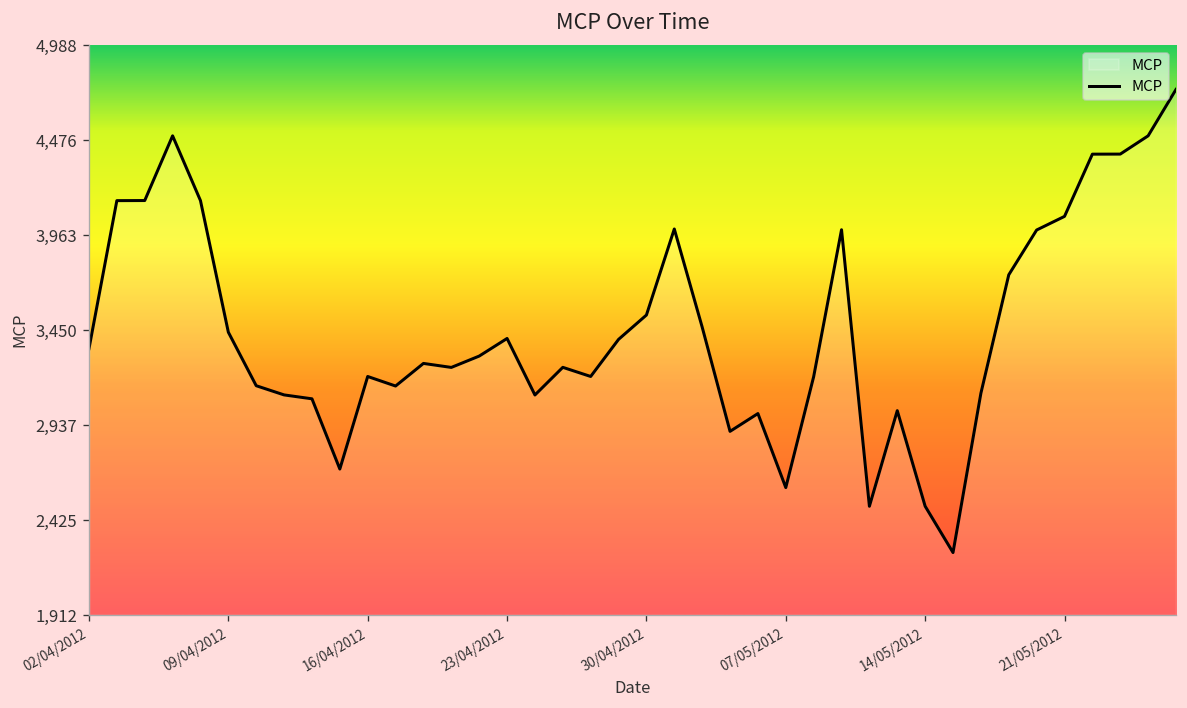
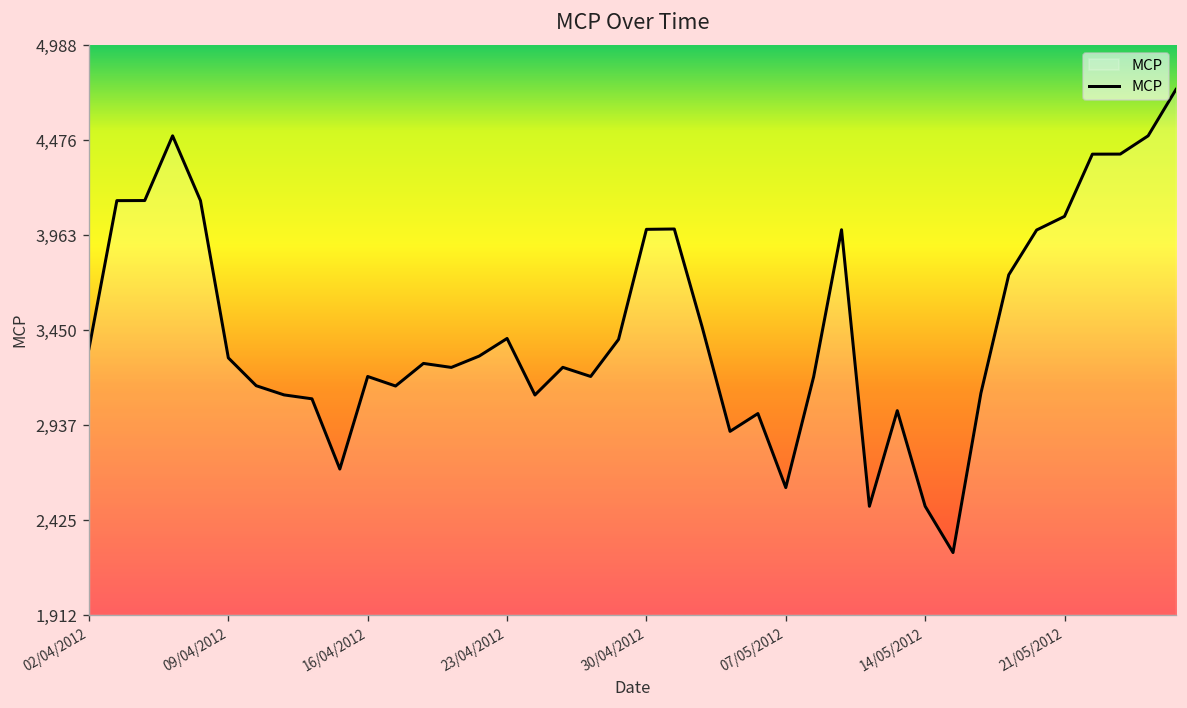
09/04/2012: 3,440 -> 3,300
30/04/2012: 3,530 -> 4,000
